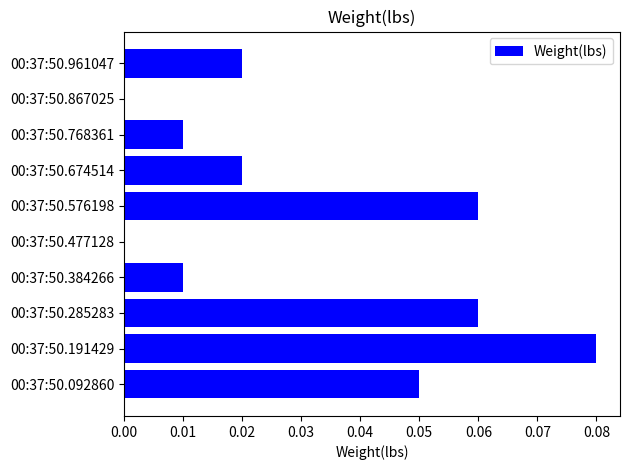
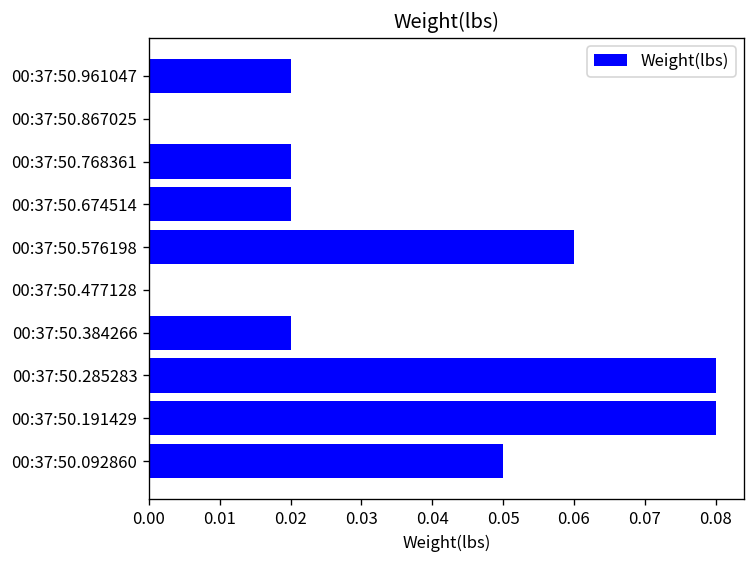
00:37:50.768361: 0.01 -> 0.02
00:37:50.384266: 0.01 -> 0.02
00:37:50.285283: 0.06 -> 0.08
